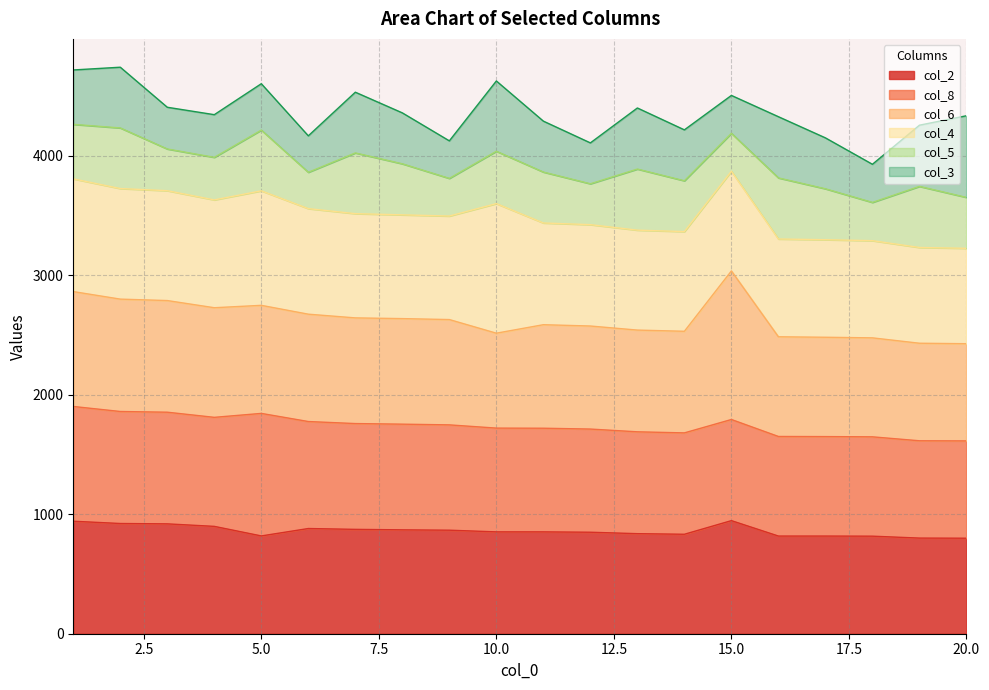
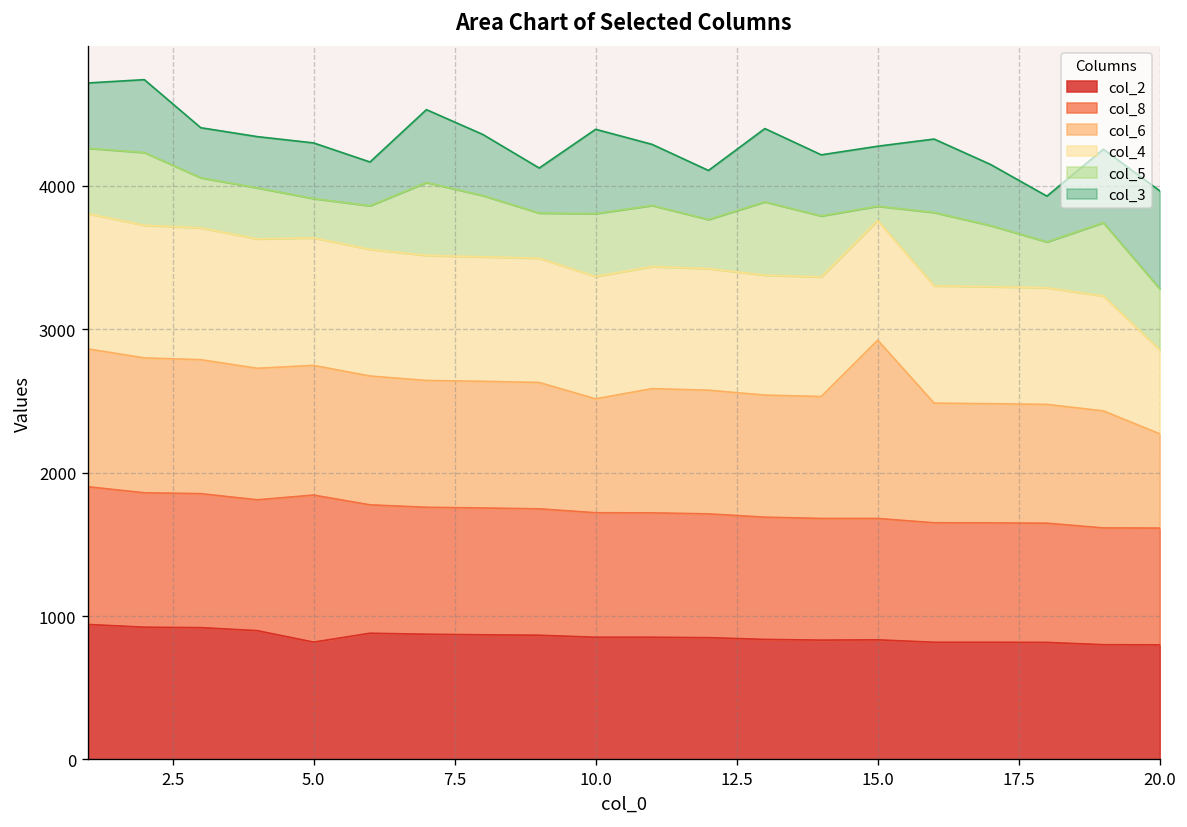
col_4, 5.0: 960 -> 890
col_5, 5.0: 510 -> 270
col_4, 10.0: 1080 -> 850
col_2, 15.0: 950 -> 830
col_5, 15.0: 320 -> 100
col_3, 15.0: 320 -> 420
col_6, 20.0: 810 -> 660
col_4, 20.0: 800 -> 590
